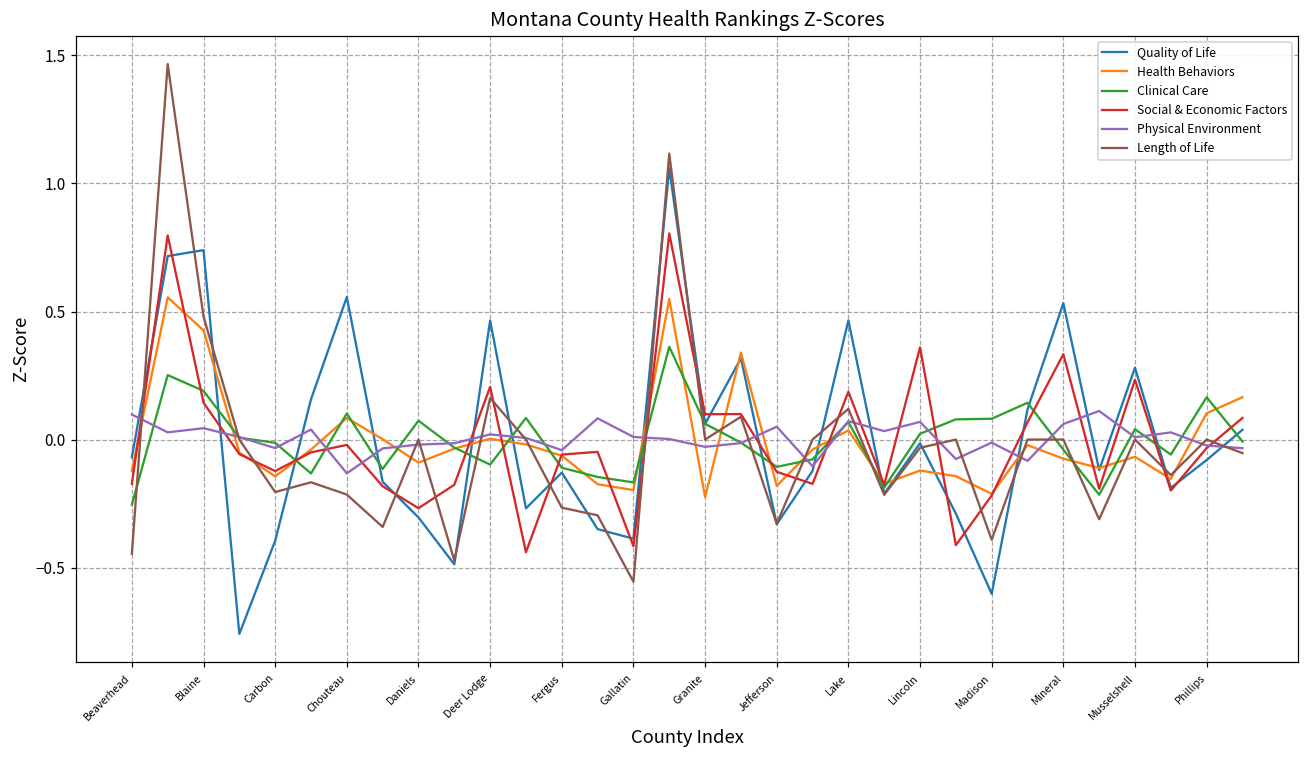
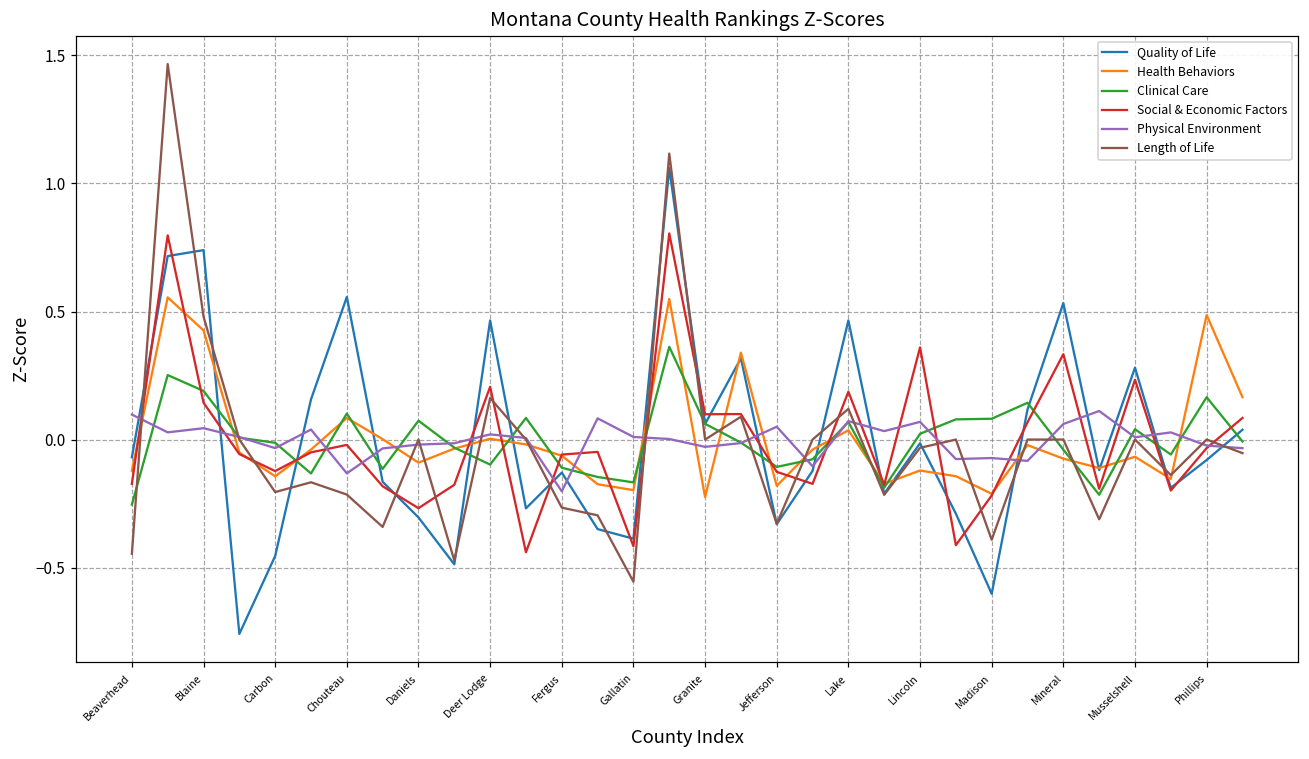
Quality of Life, Carbon: -0.40 -> -0.45
Physical Environment, Fergus: -0.04 -> -0.20
Physical Environment, Madison: -0.01 -> -0.07
Health Behaviors, Phillips: 0.10 -> 0.49
